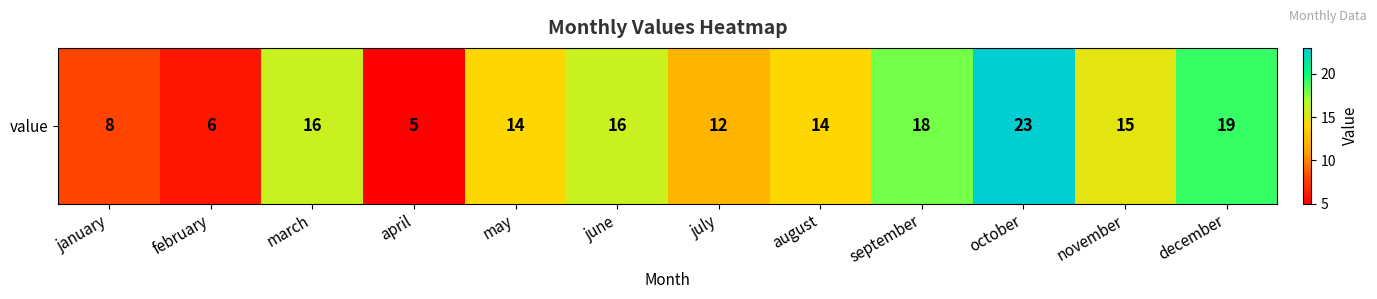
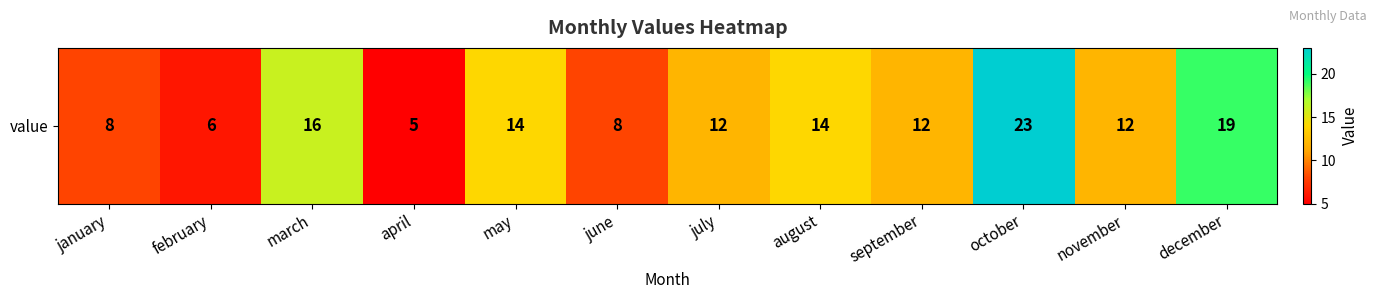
value, june: 16 -> 8
value, september: 18 -> 12
value, november: 15 -> 12
